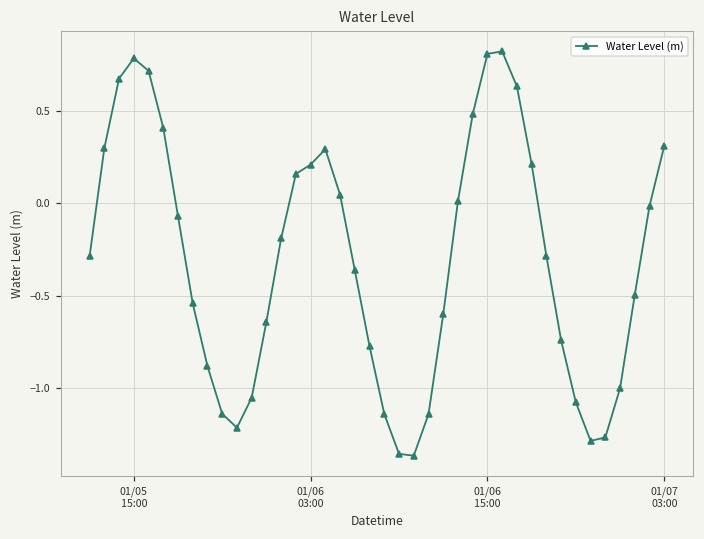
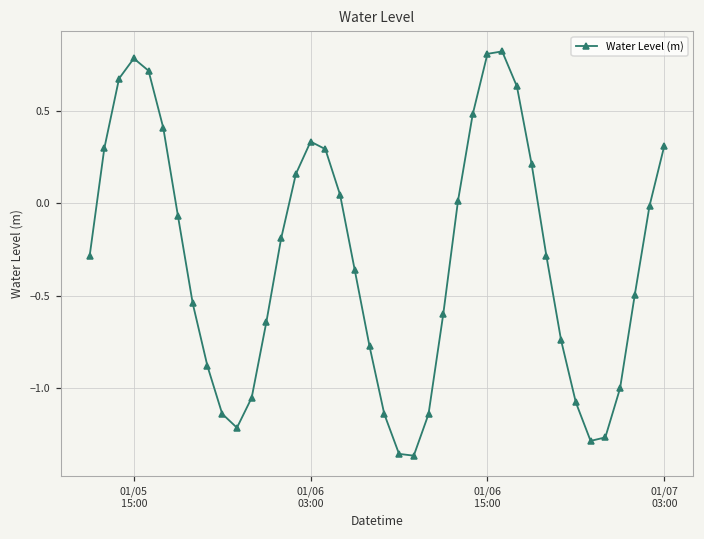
01/06 03:00: 0.21 -> 0.33
